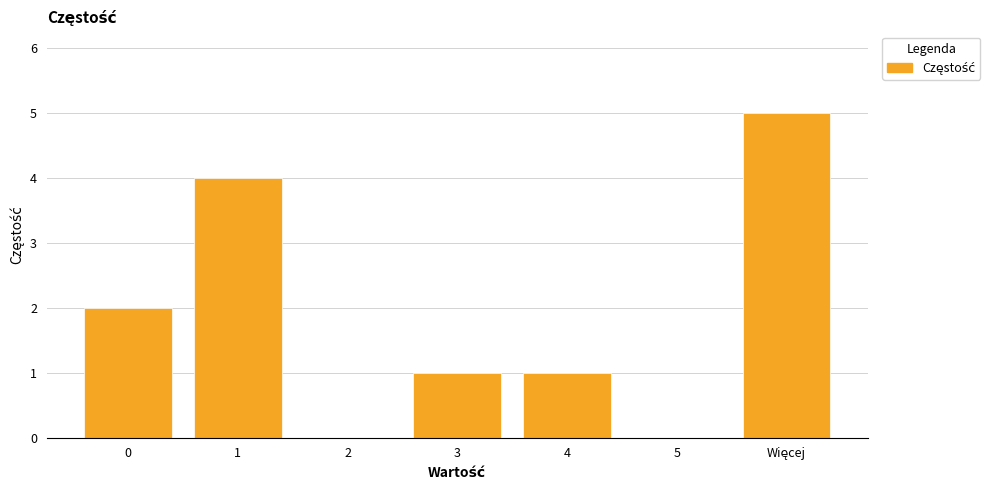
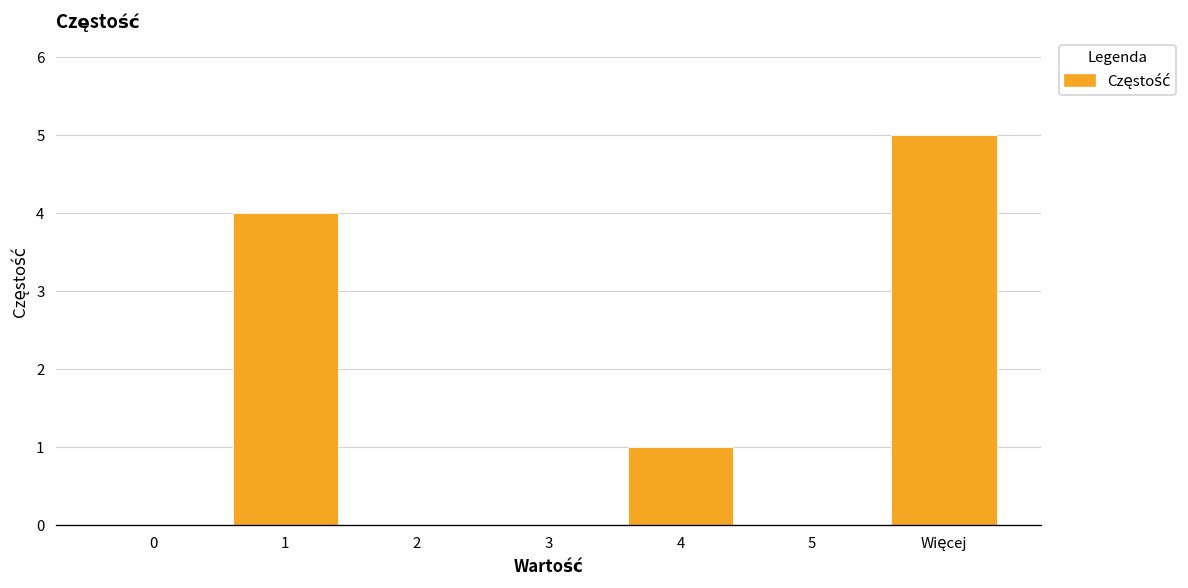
0: 2 -> 0
3: 1 -> 0
